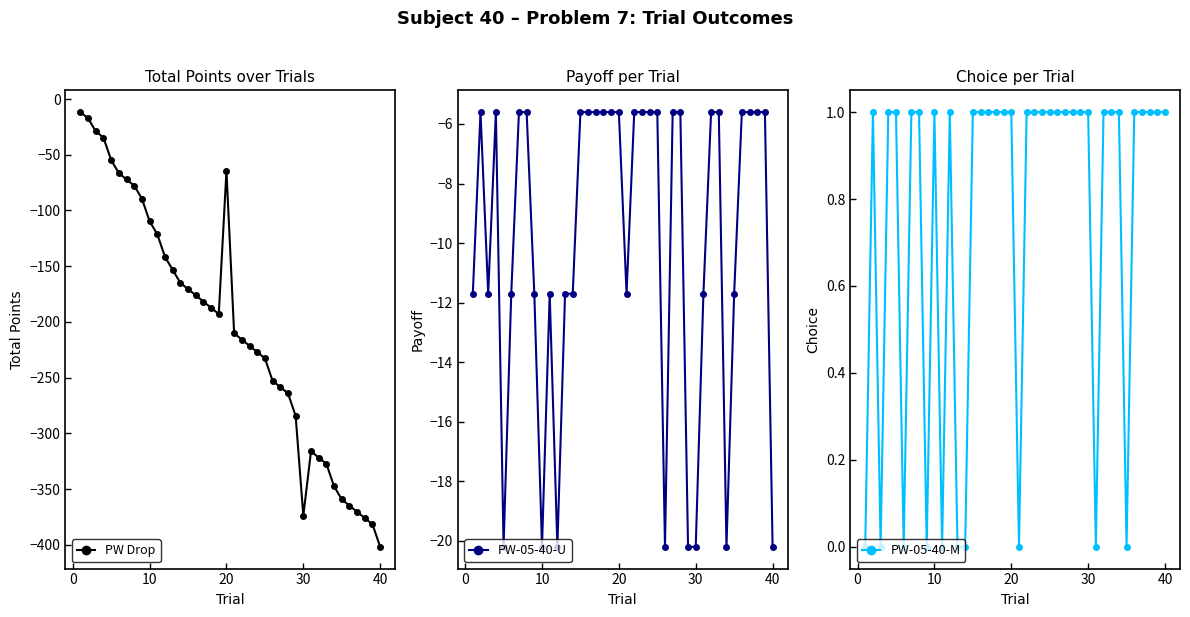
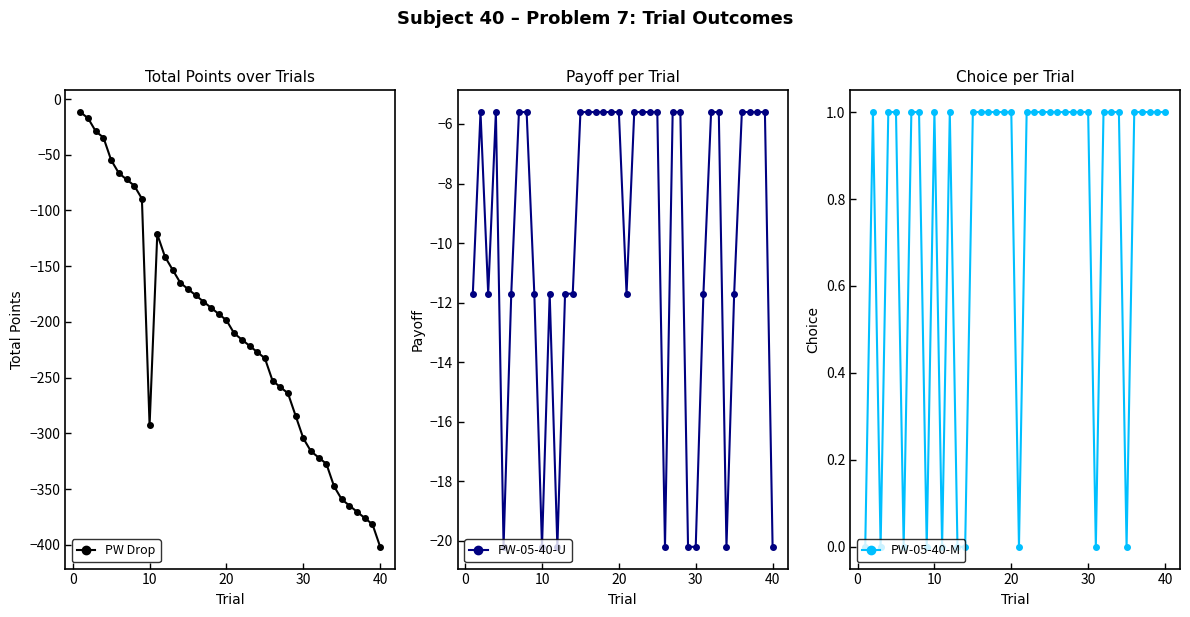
Total Points over Trials, 10: -110 -> -293
Total Points over Trials, 20: -64 -> -199
Total Points over Trials, 30: -374 -> -304
